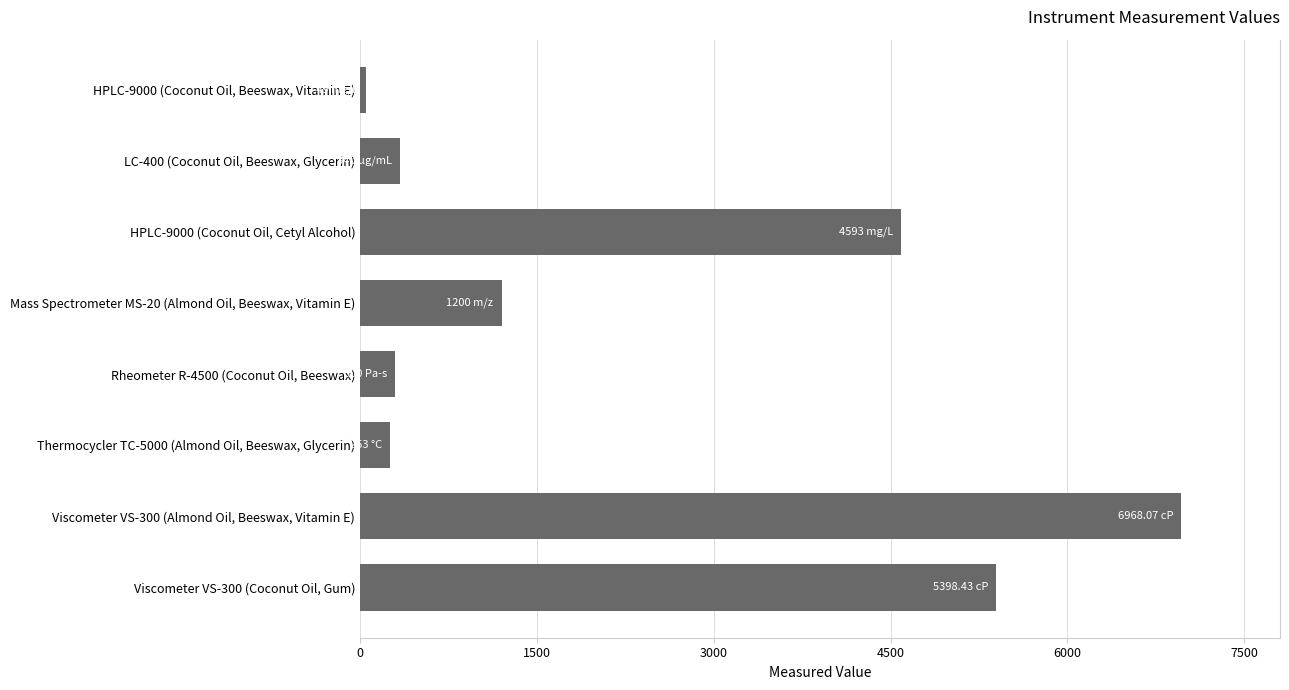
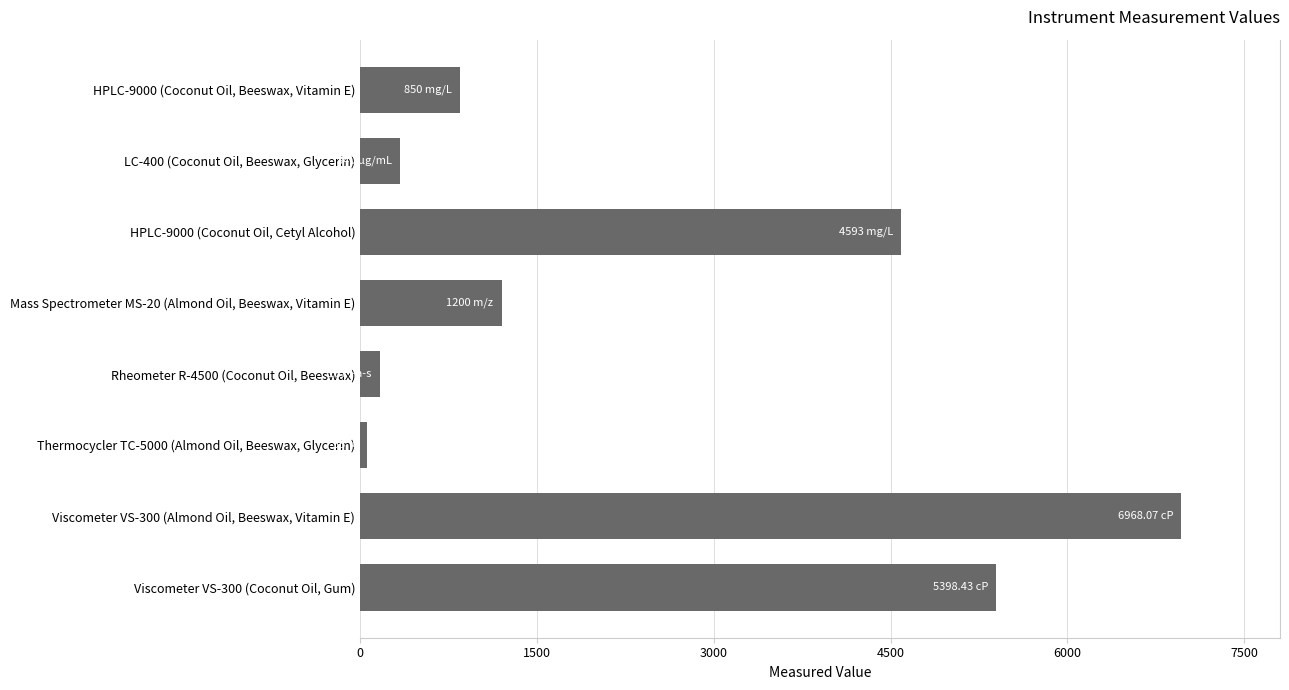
HPLC-9000 (Coconut Oil, Beeswax, Vitamin E): 50 -> 850
Rheometer R-4500 (Coconut Oil, Beeswax): 300 -> 170
Thermocycler TC-5000 (Almond Oil, Beeswax, Glycerin): 250 -> 60
